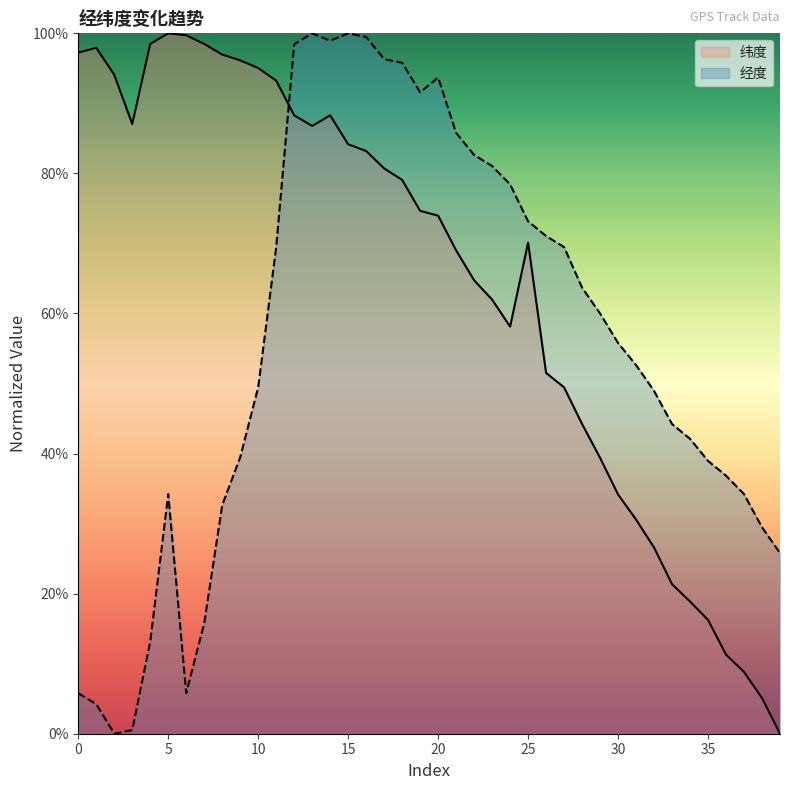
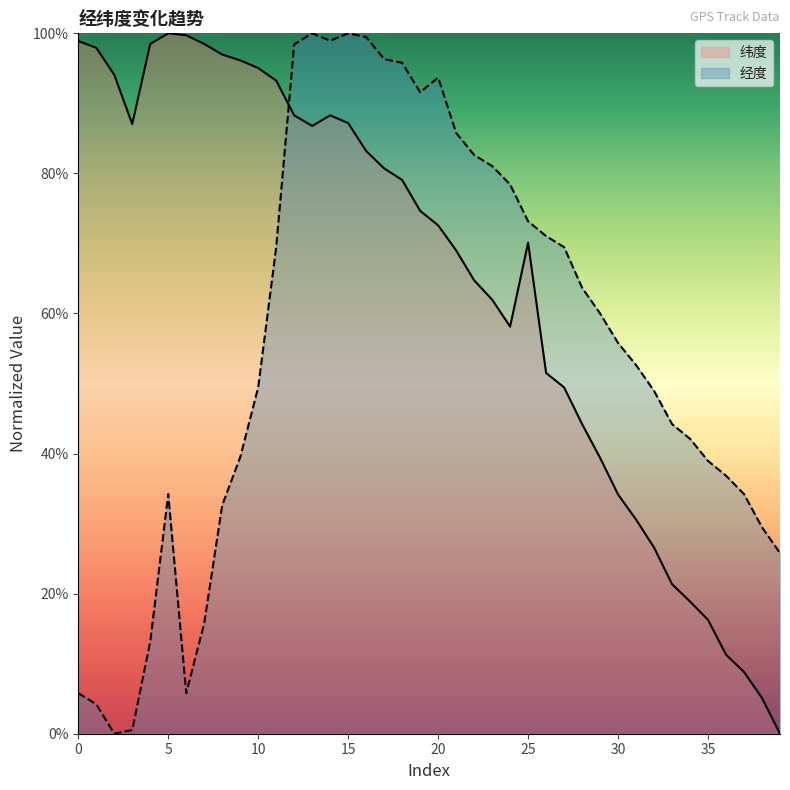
纬度, 0: 97% -> 99%
纬度, 15: 84% -> 87%
纬度, 20: 74% -> 73%
